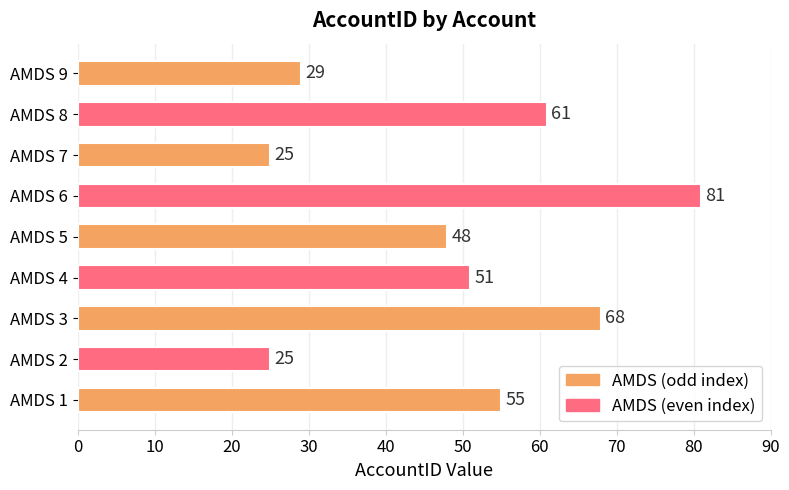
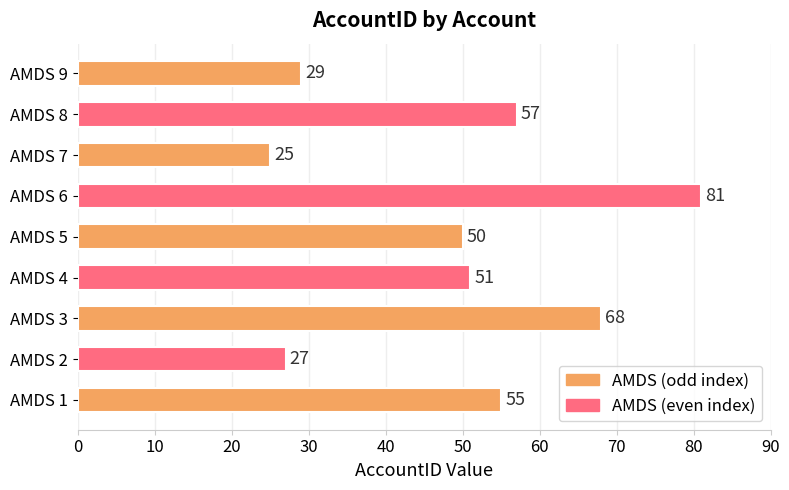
AMDS 8: 61 -> 57
AMDS 5: 48 -> 50
AMDS 2: 25 -> 27
